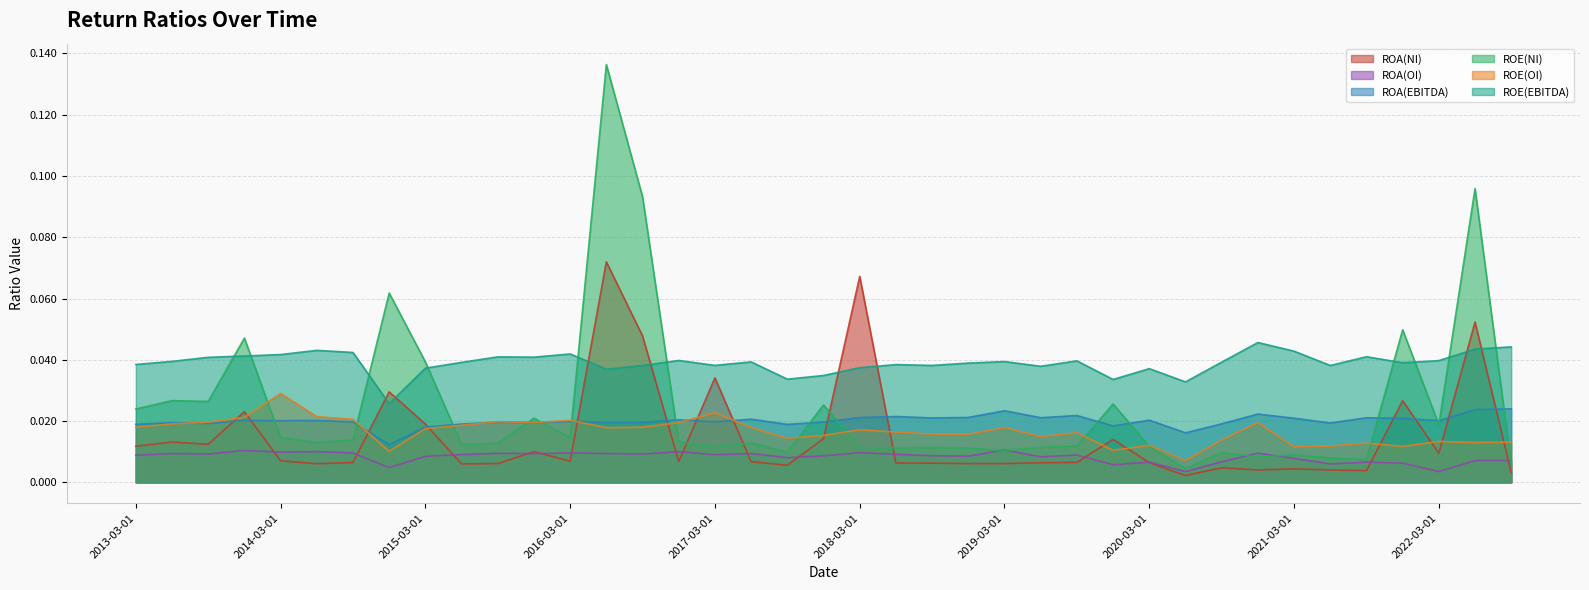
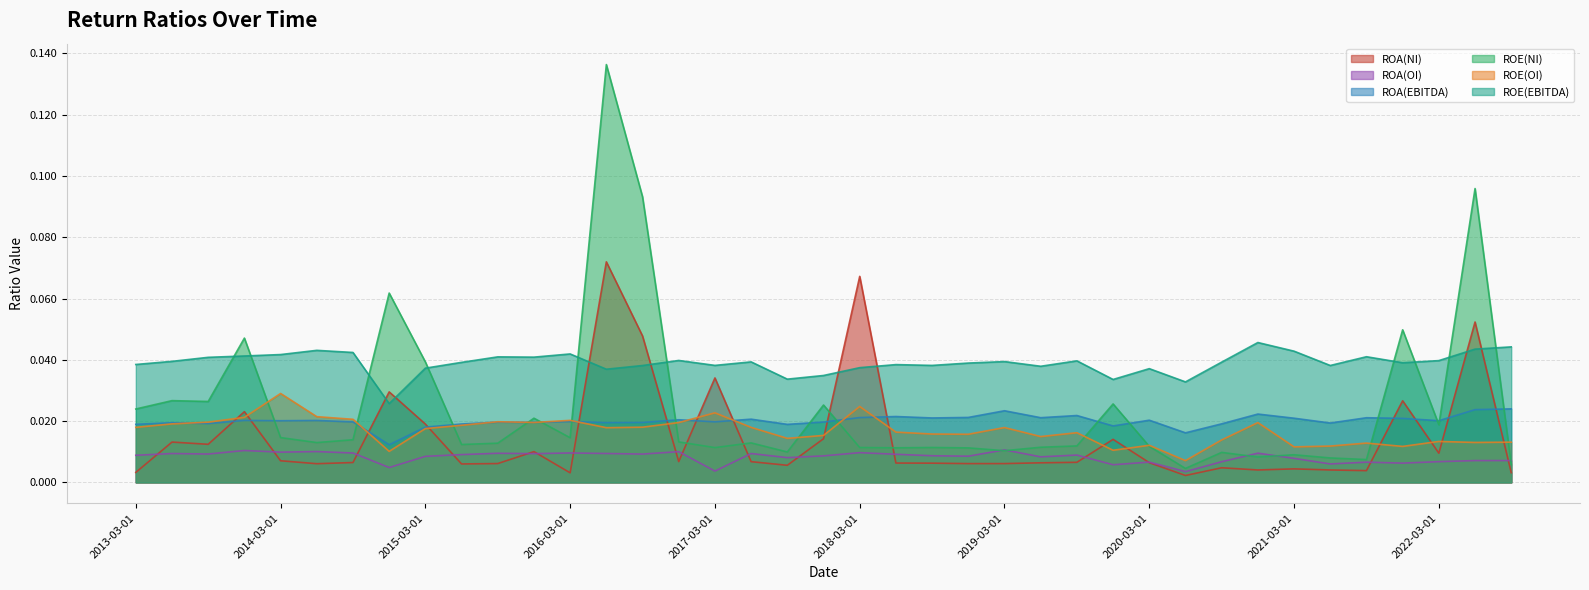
ROA(NI), 2013-03-01: 0.012 -> 0.003
ROA(NI), 2016-03-01: 0.007 -> 0.003
ROA(OI), 2017-03-01: 0.009 -> 0.004
ROE(OI), 2018-03-01: 0.017 -> 0.025
ROA(OI), 2022-03-01: 0.004 -> 0.007
